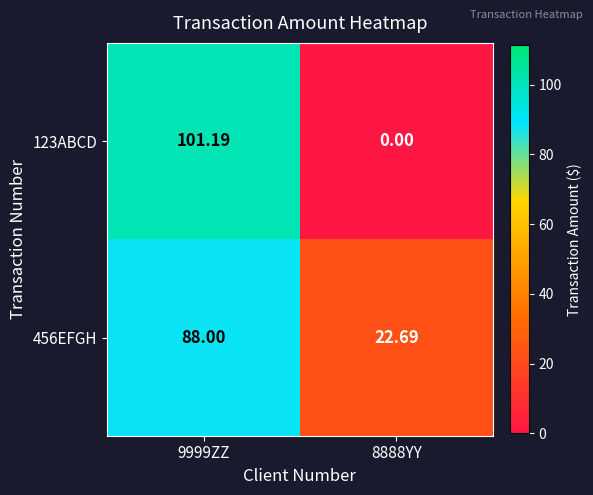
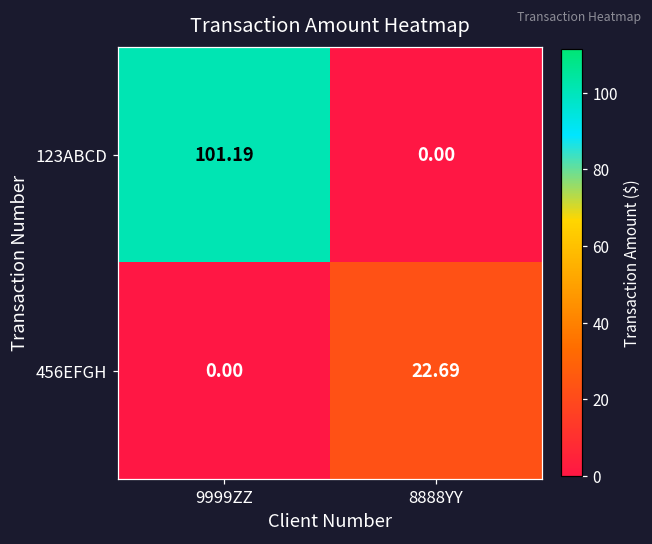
456EFGH, 9999ZZ: 88.00 -> 0.00
